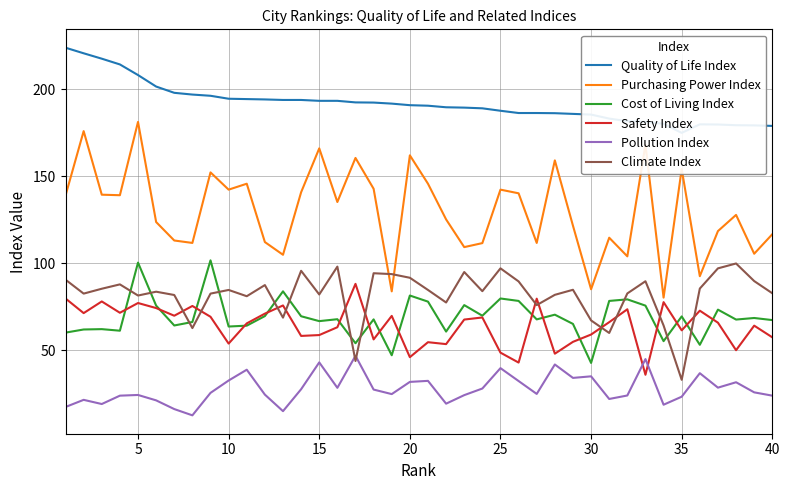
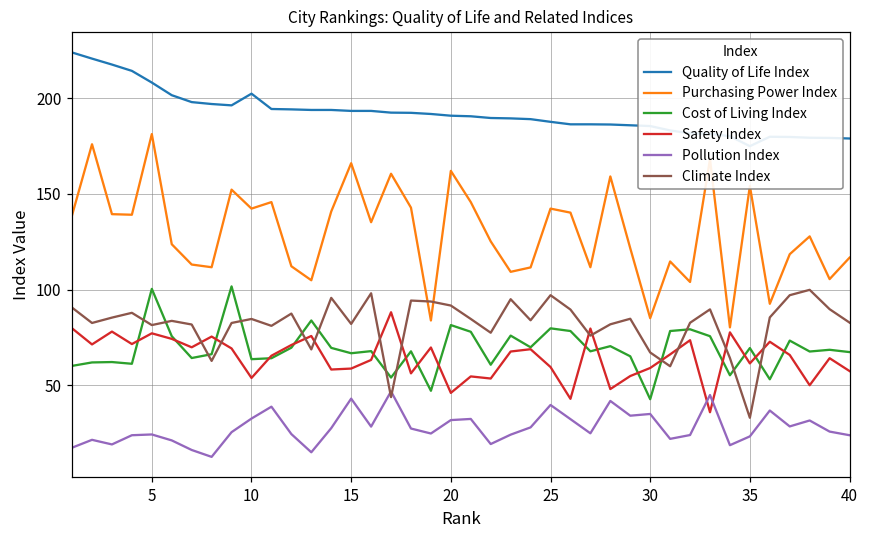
Quality of Life Index, 10: 195 -> 202
Safety Index, 25: 49 -> 60
